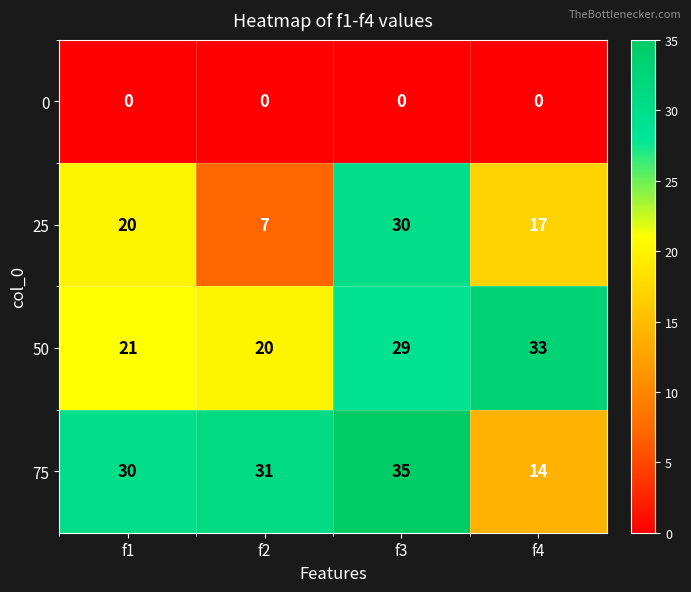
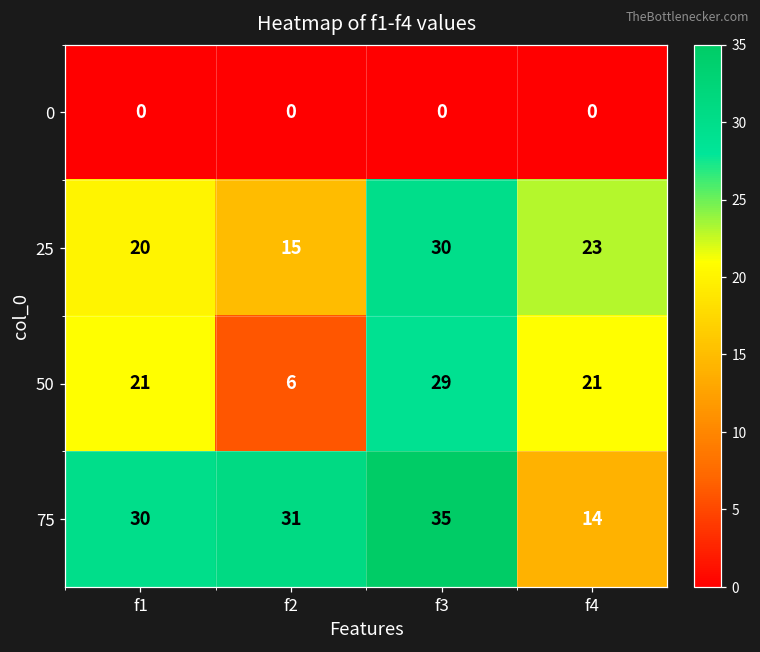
25, f2: 7 -> 15
25, f4: 17 -> 23
50, f2: 20 -> 6
50, f4: 33 -> 21
